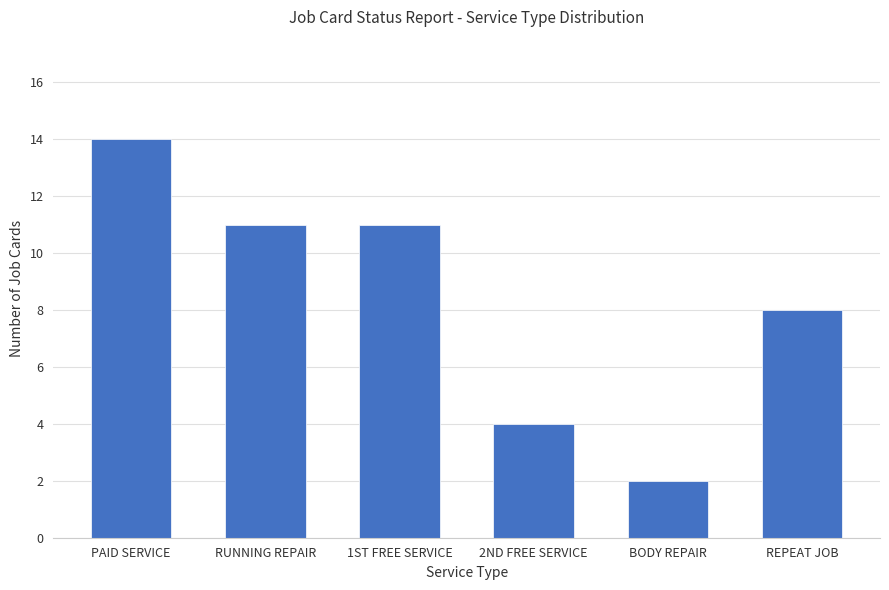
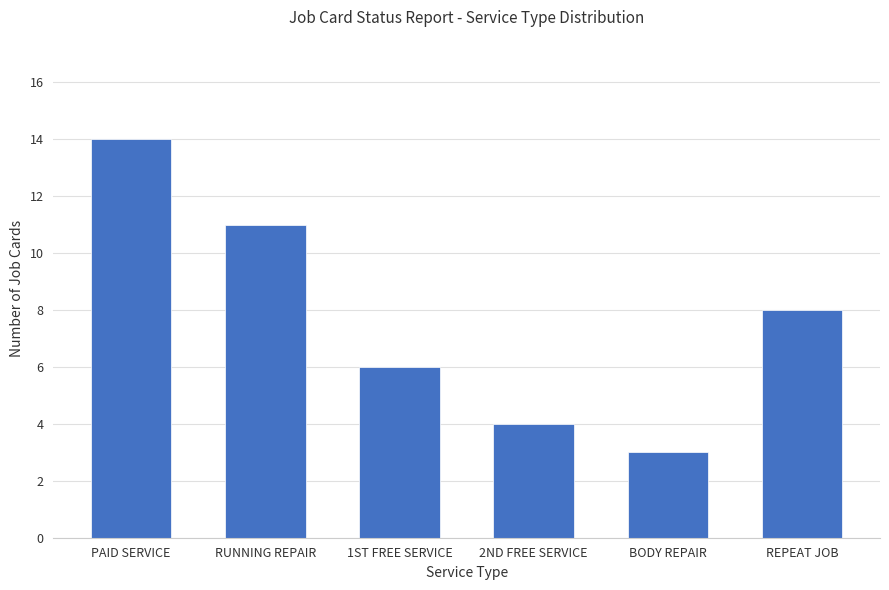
1ST FREE SERVICE: 11 -> 6
BODY REPAIR: 2 -> 3
